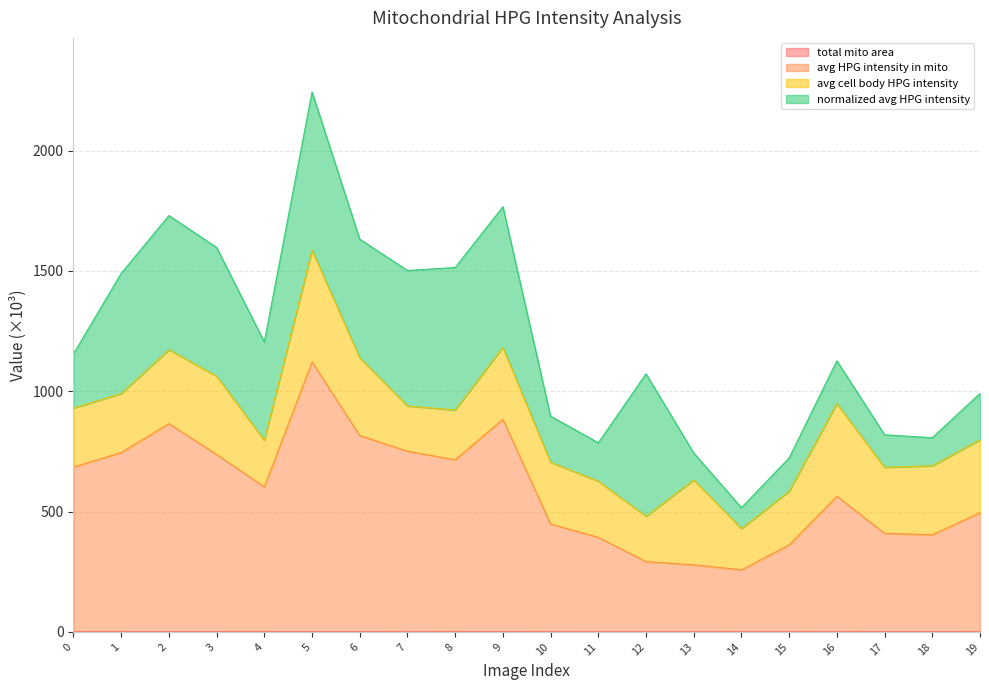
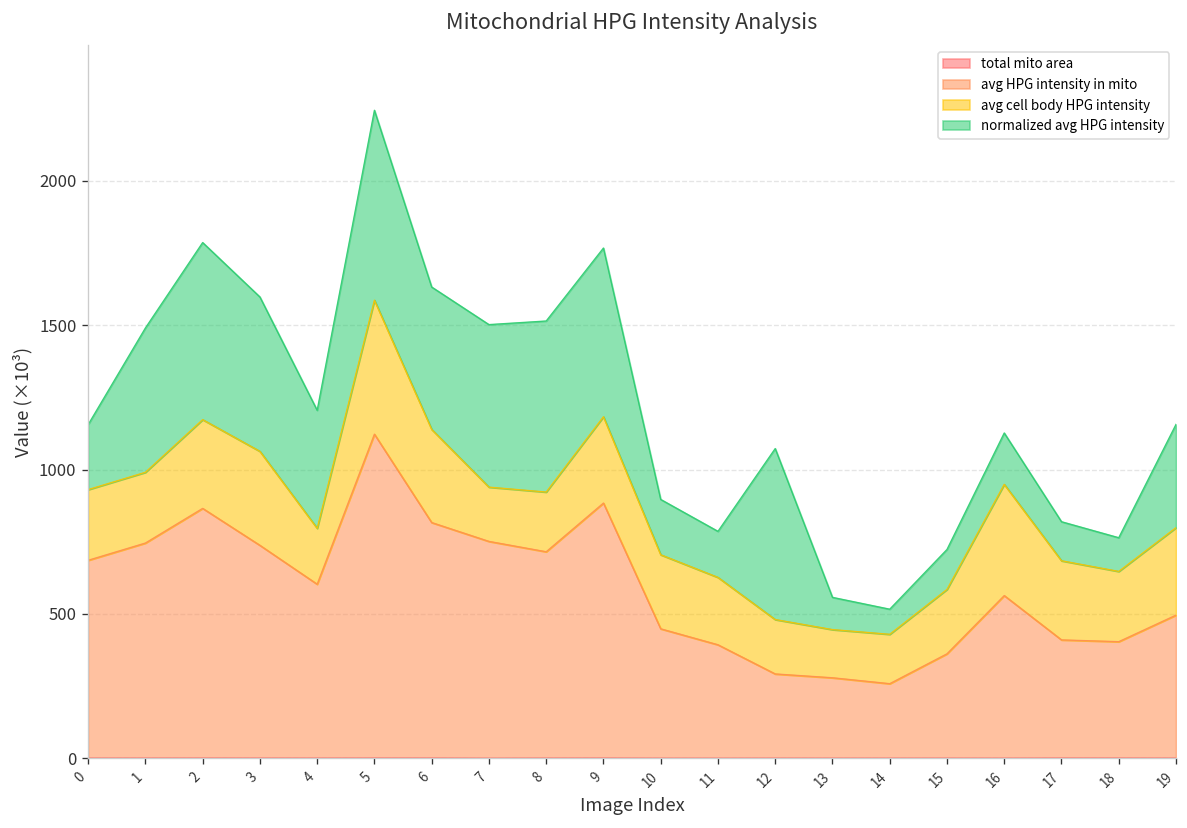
normalized avg HPG intensity, 2: 560 -> 610
avg cell body HPG intensity, 13: 350 -> 170
avg cell body HPG intensity, 18: 290 -> 240
normalized avg HPG intensity, 19: 190 -> 360
